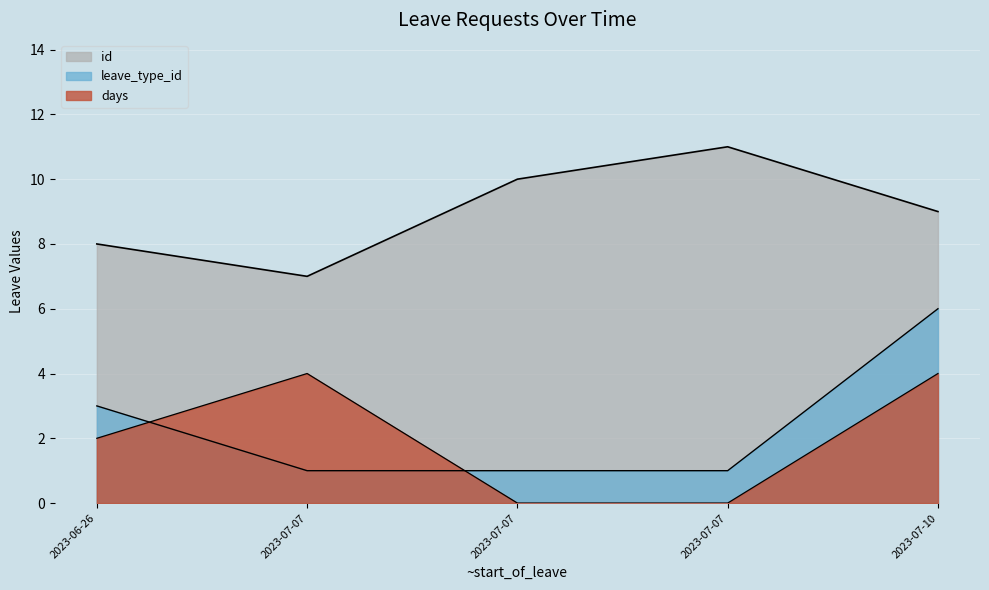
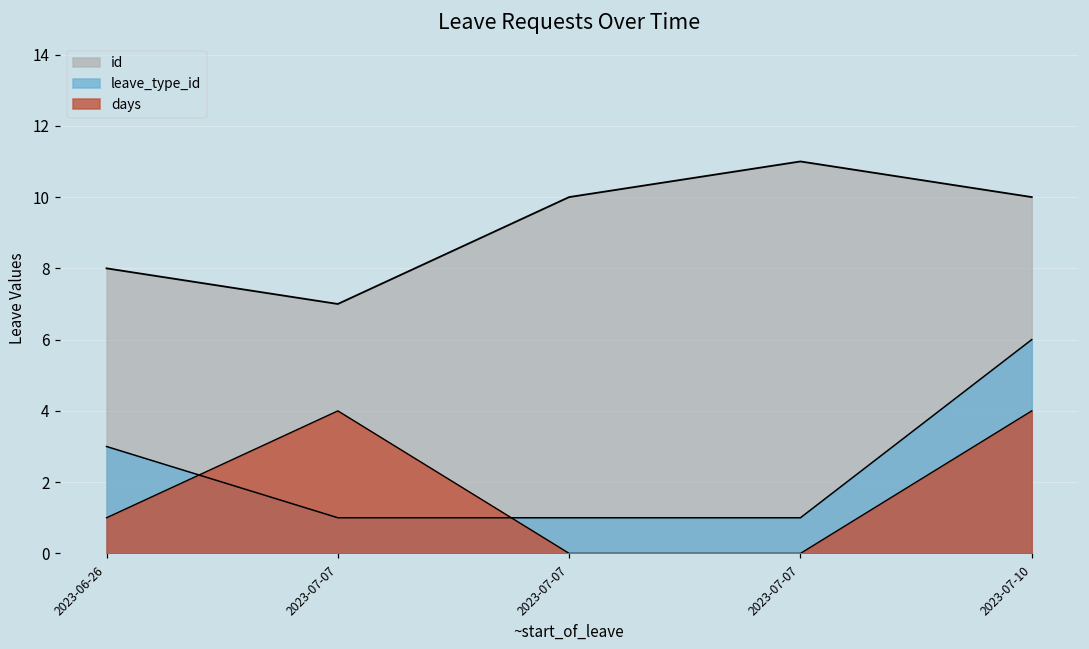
days, 2023-06-26: 2 -> 1
id, 2023-07-10: 9 -> 10
